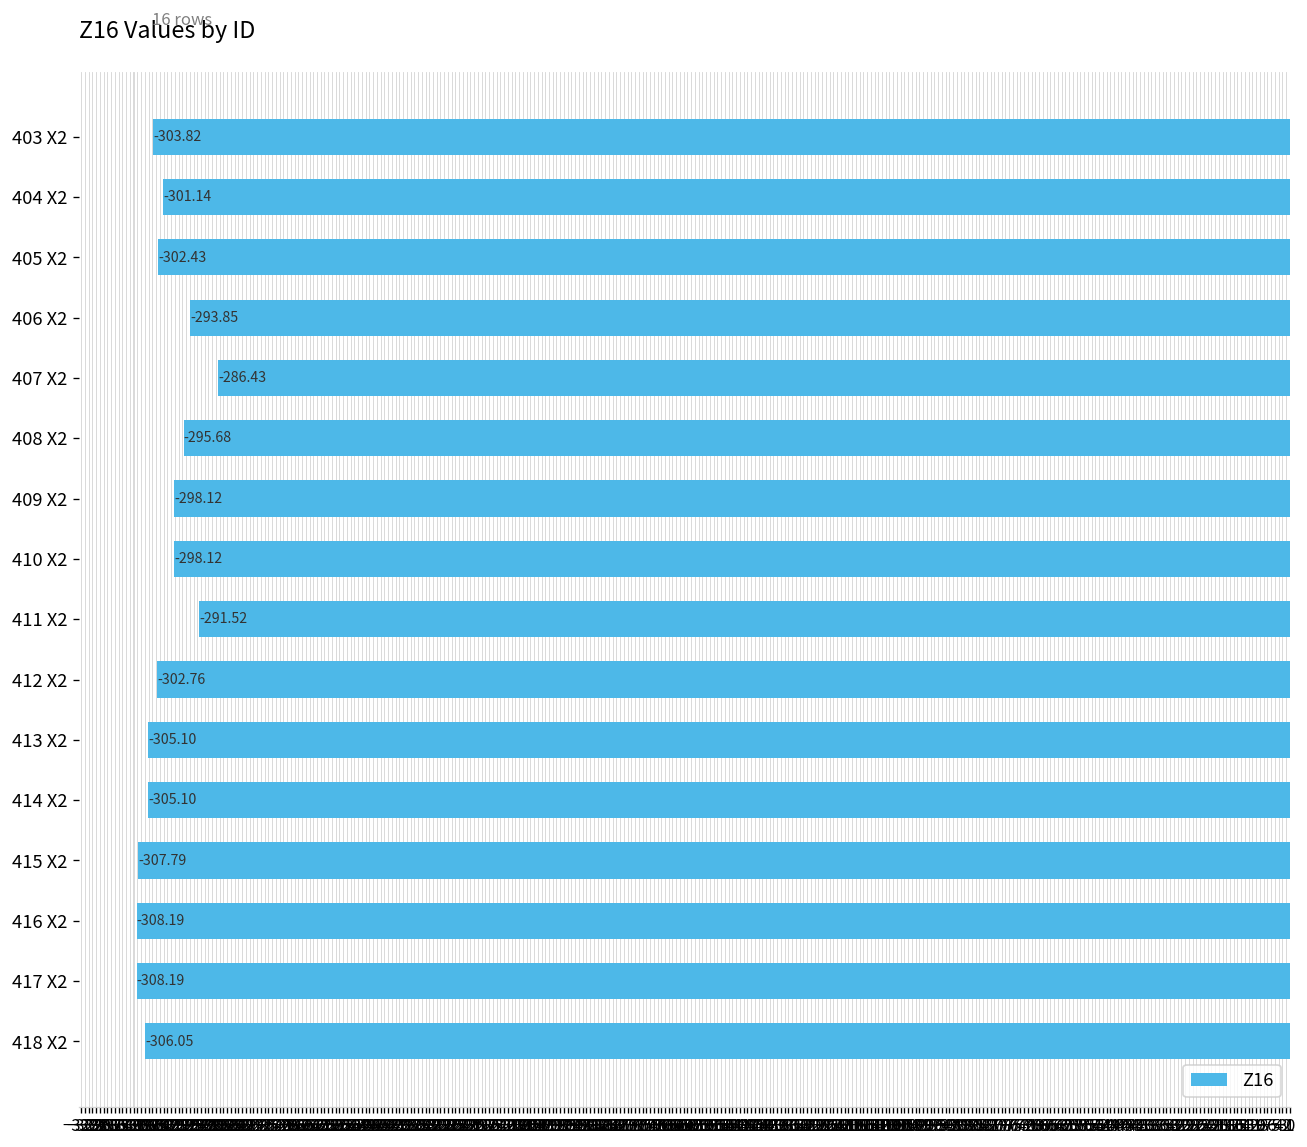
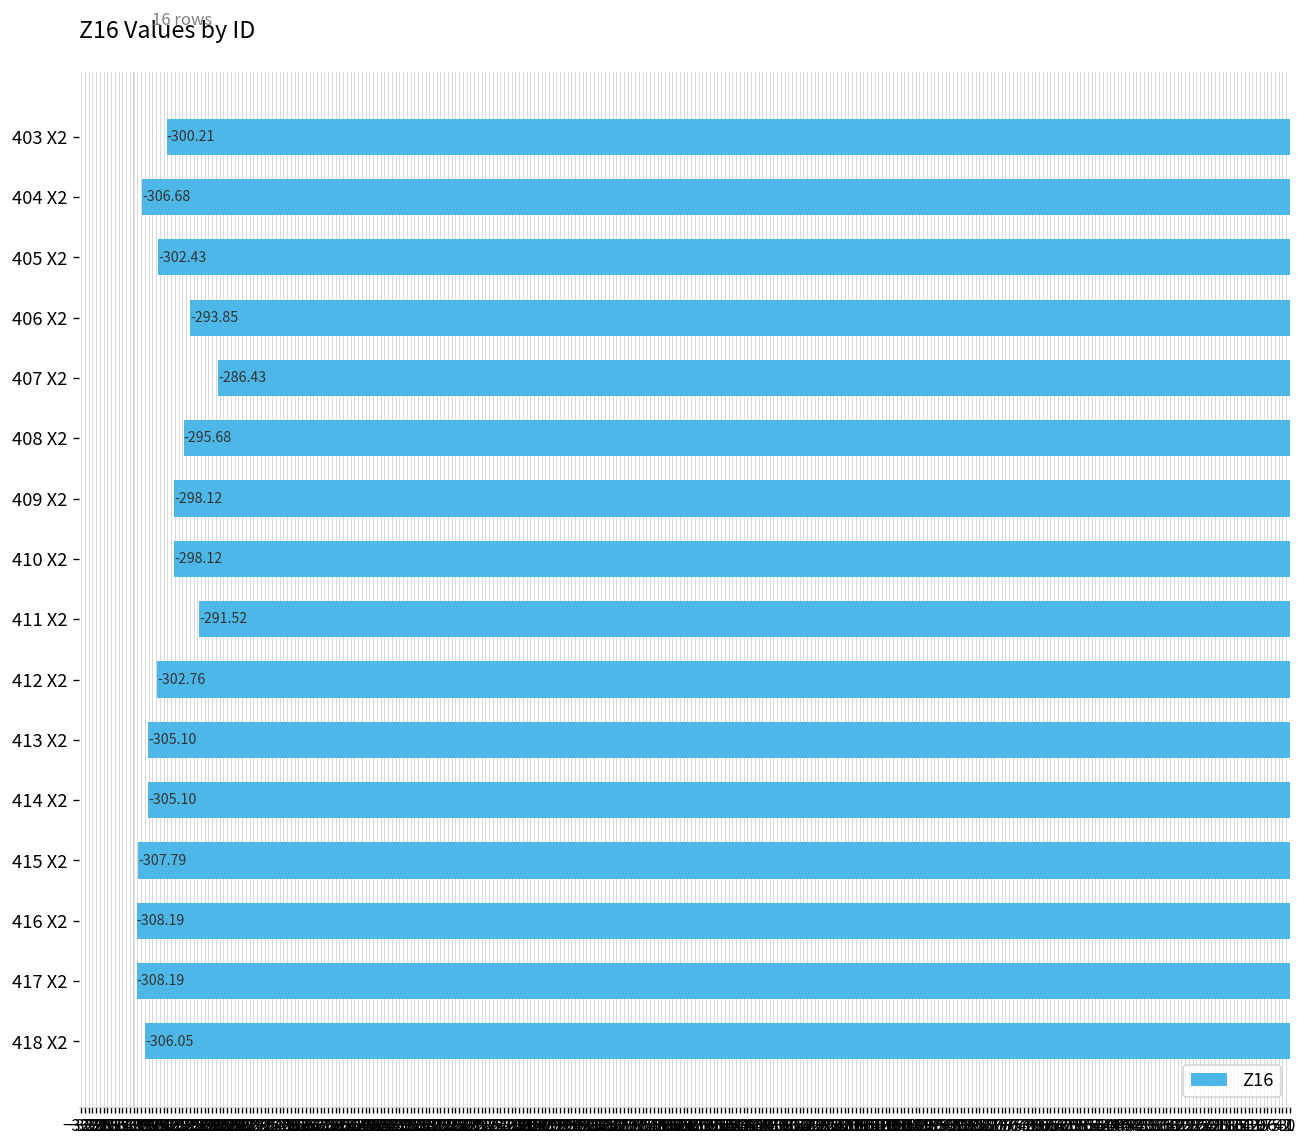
403 X2: -303.82 -> -300.21
404 X2: -301.14 -> -306.68
